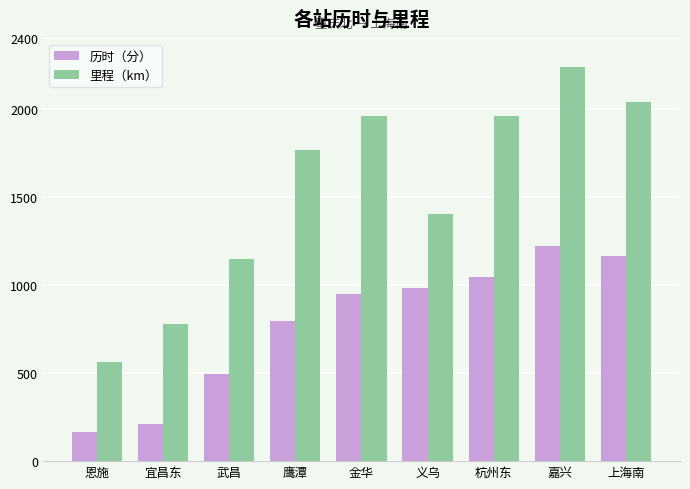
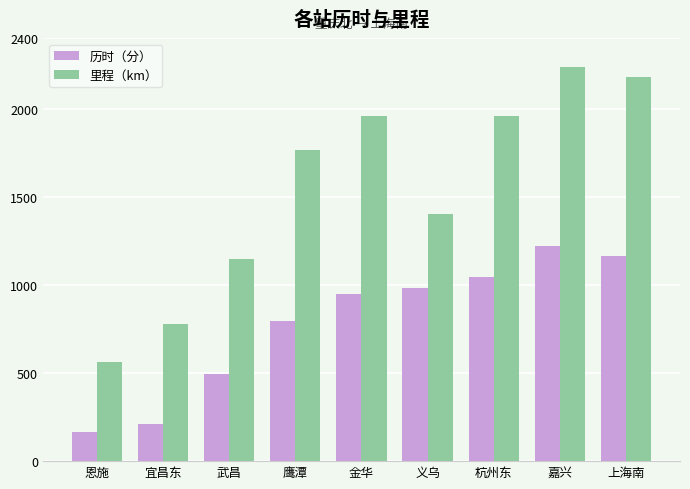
里程（km）, 上海南: 2040 -> 2180
